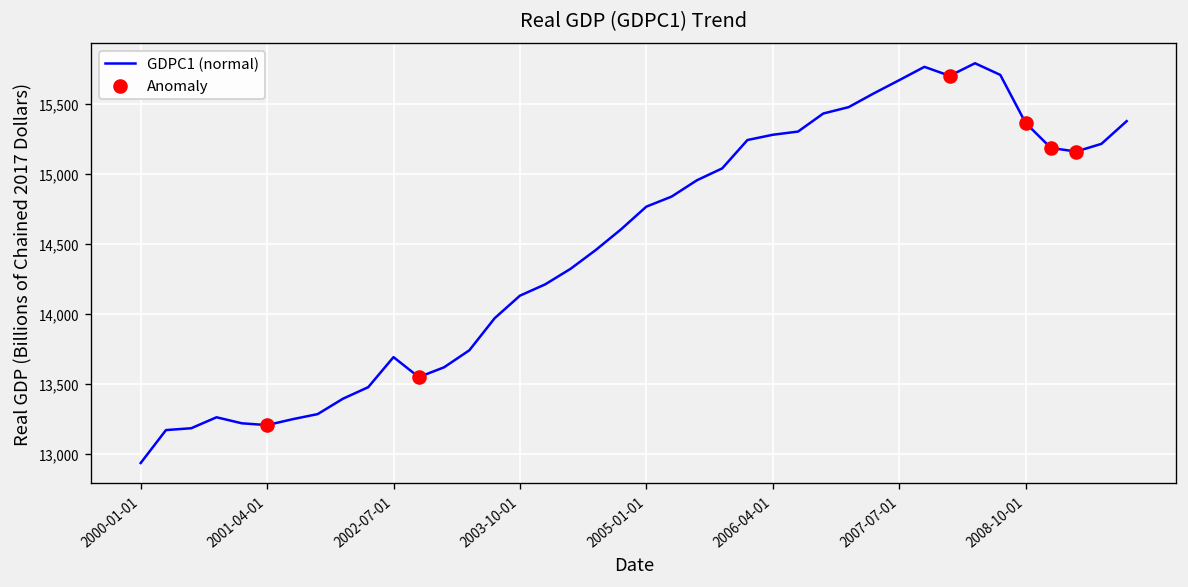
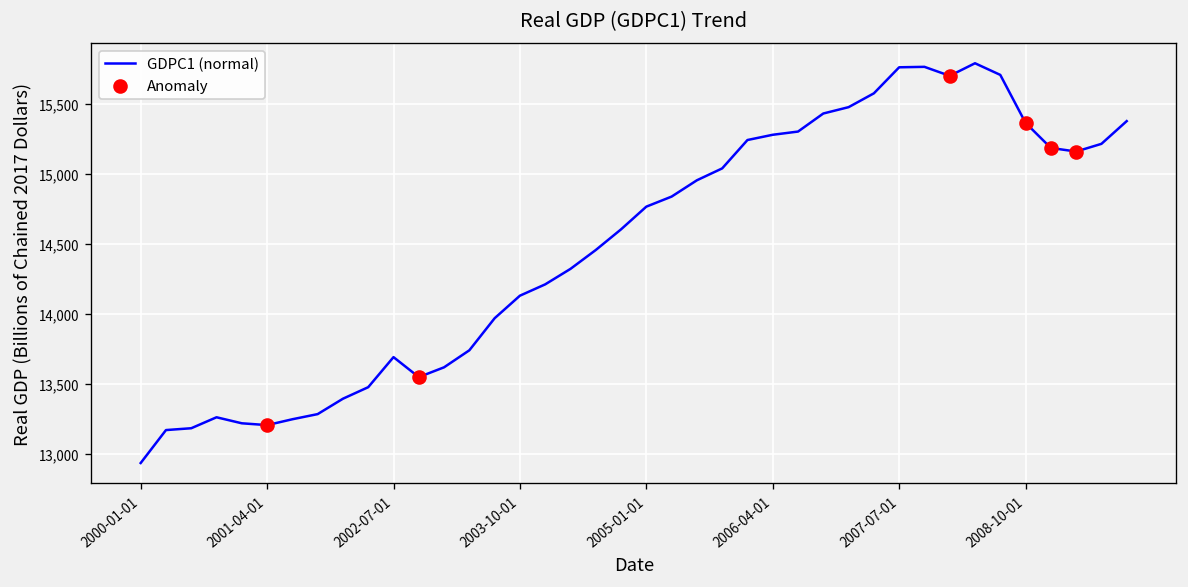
GDPC1 (normal), 2007-07-01: 15,670 -> 15,760
